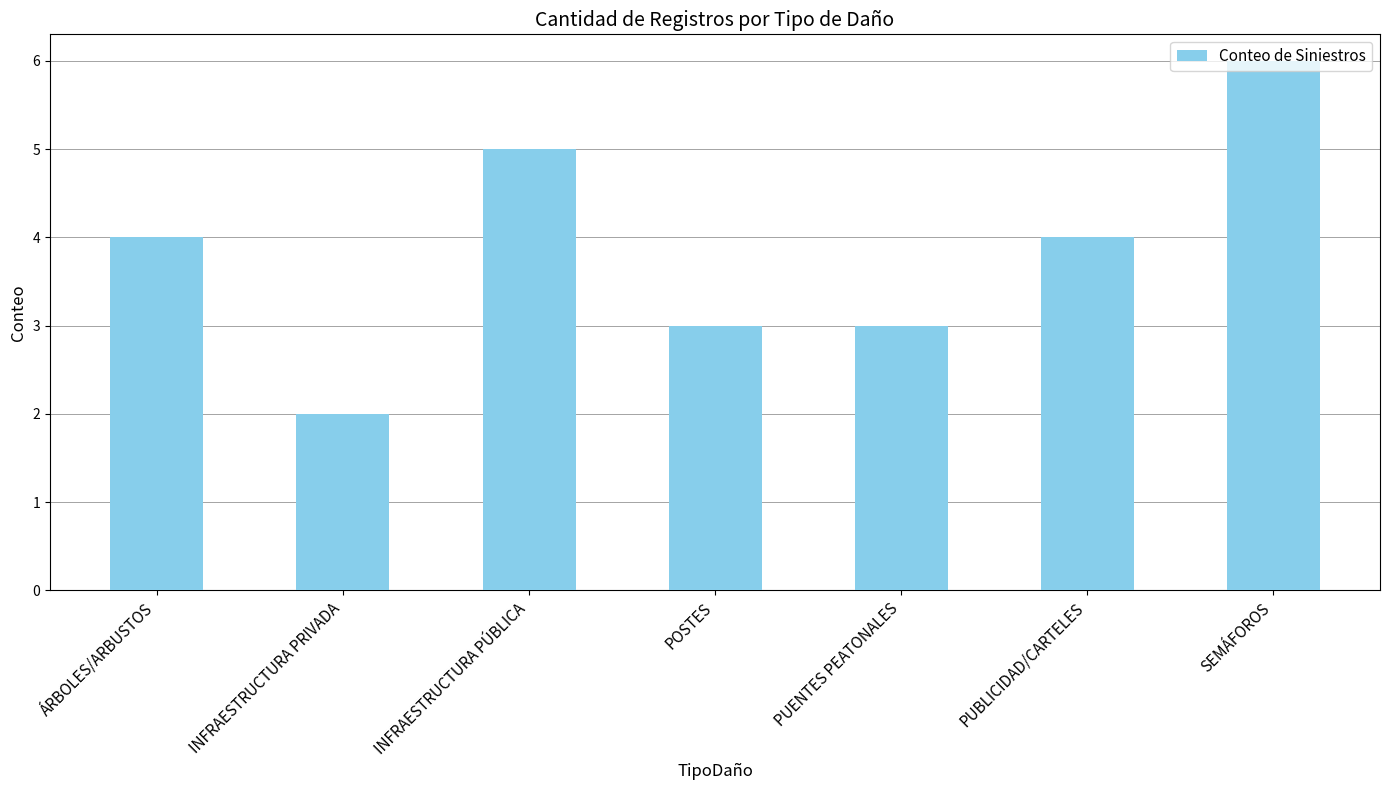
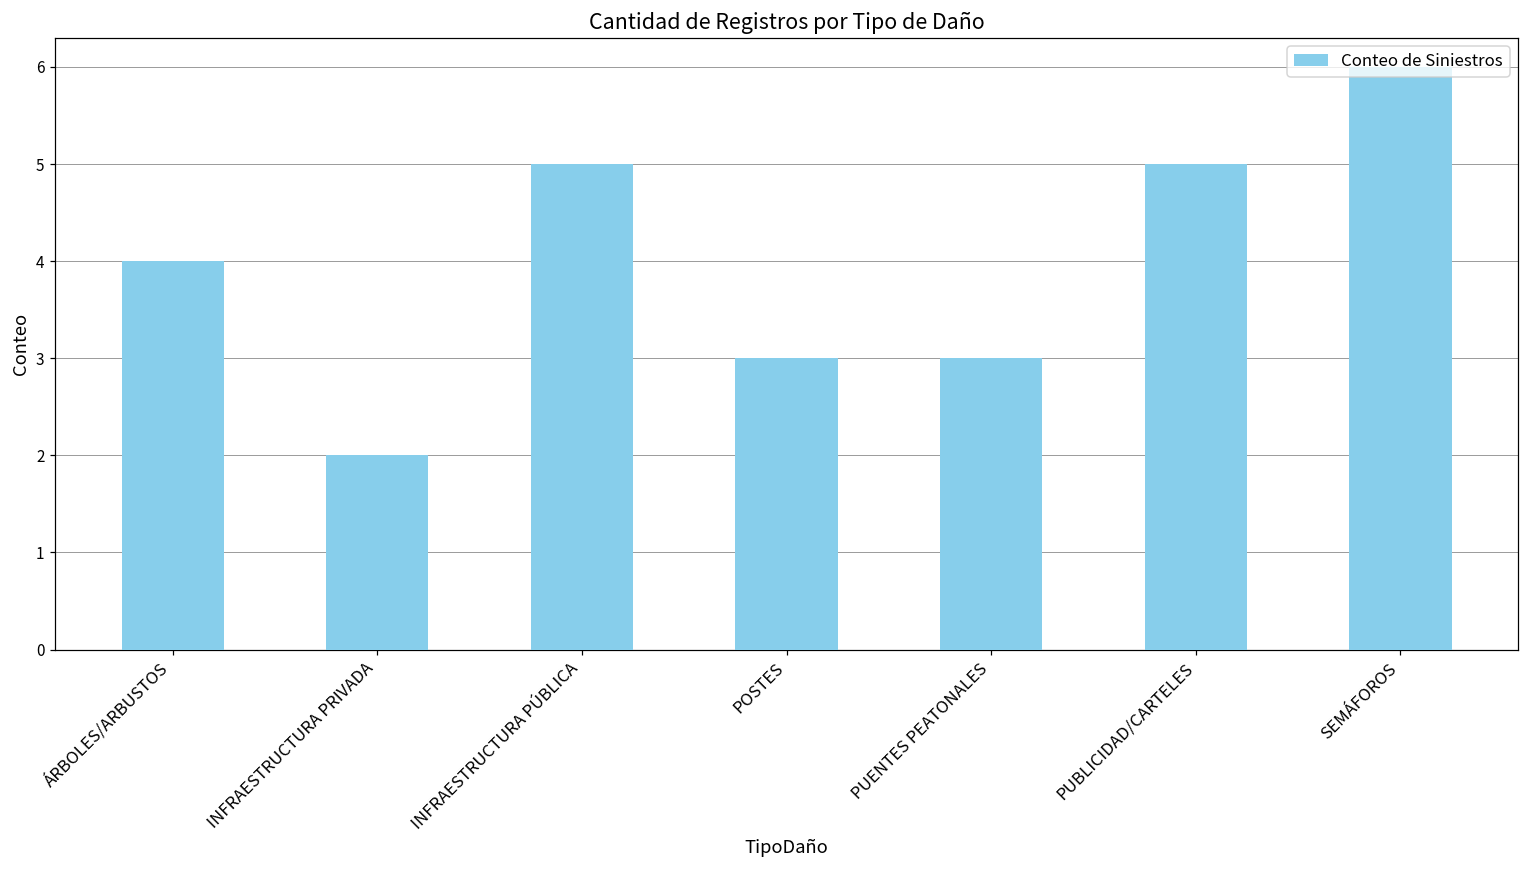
PUBLICIDAD/CARTELES: 4 -> 5
